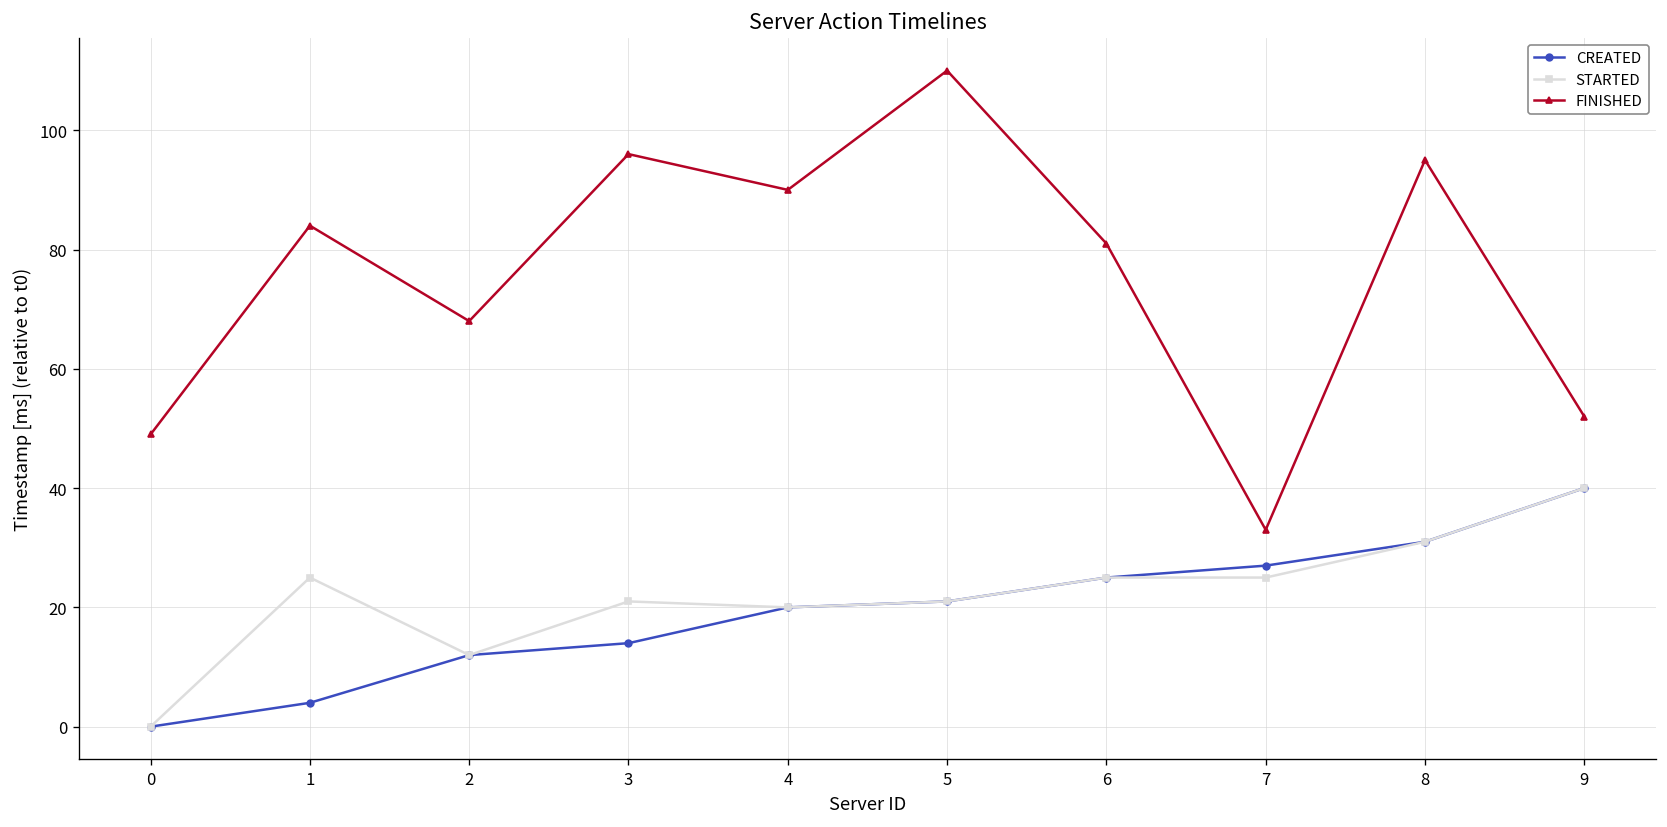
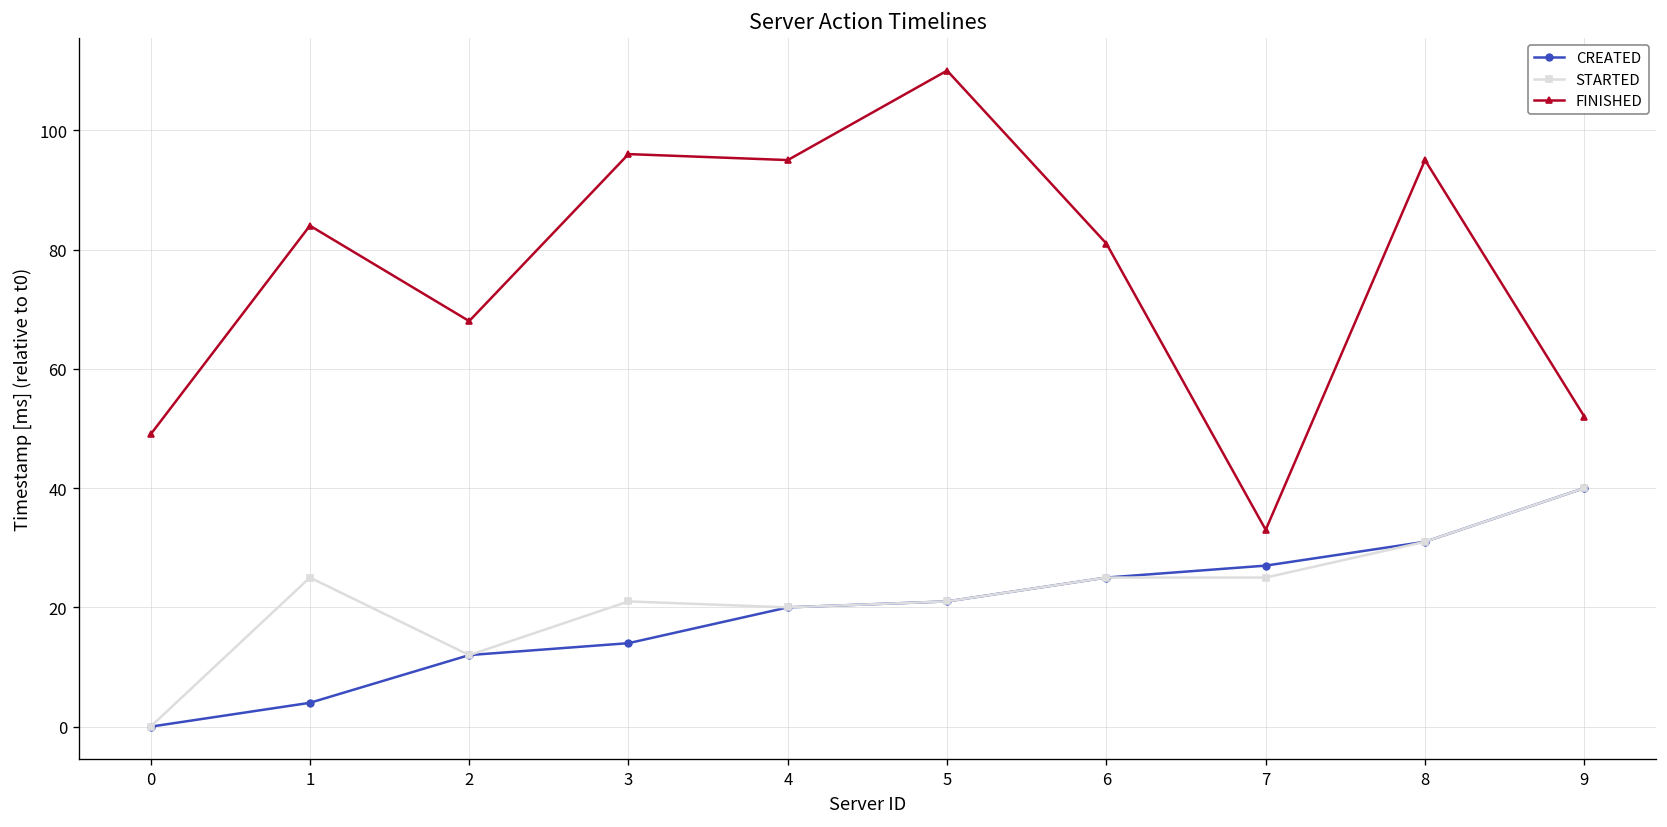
FINISHED, 4: 90 -> 95
